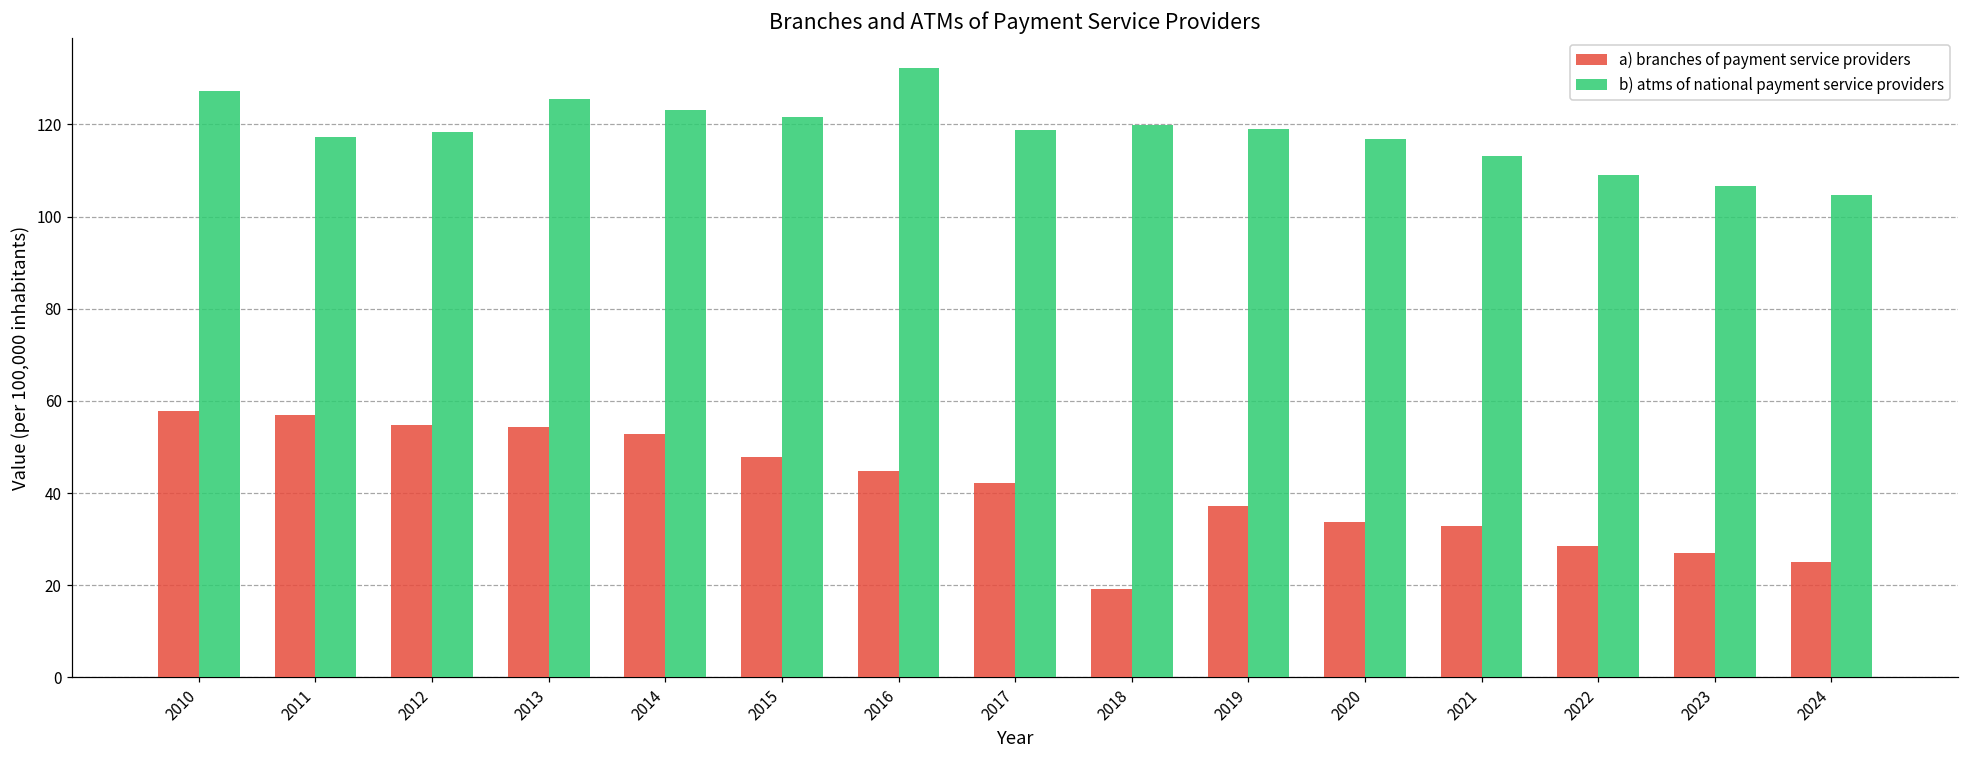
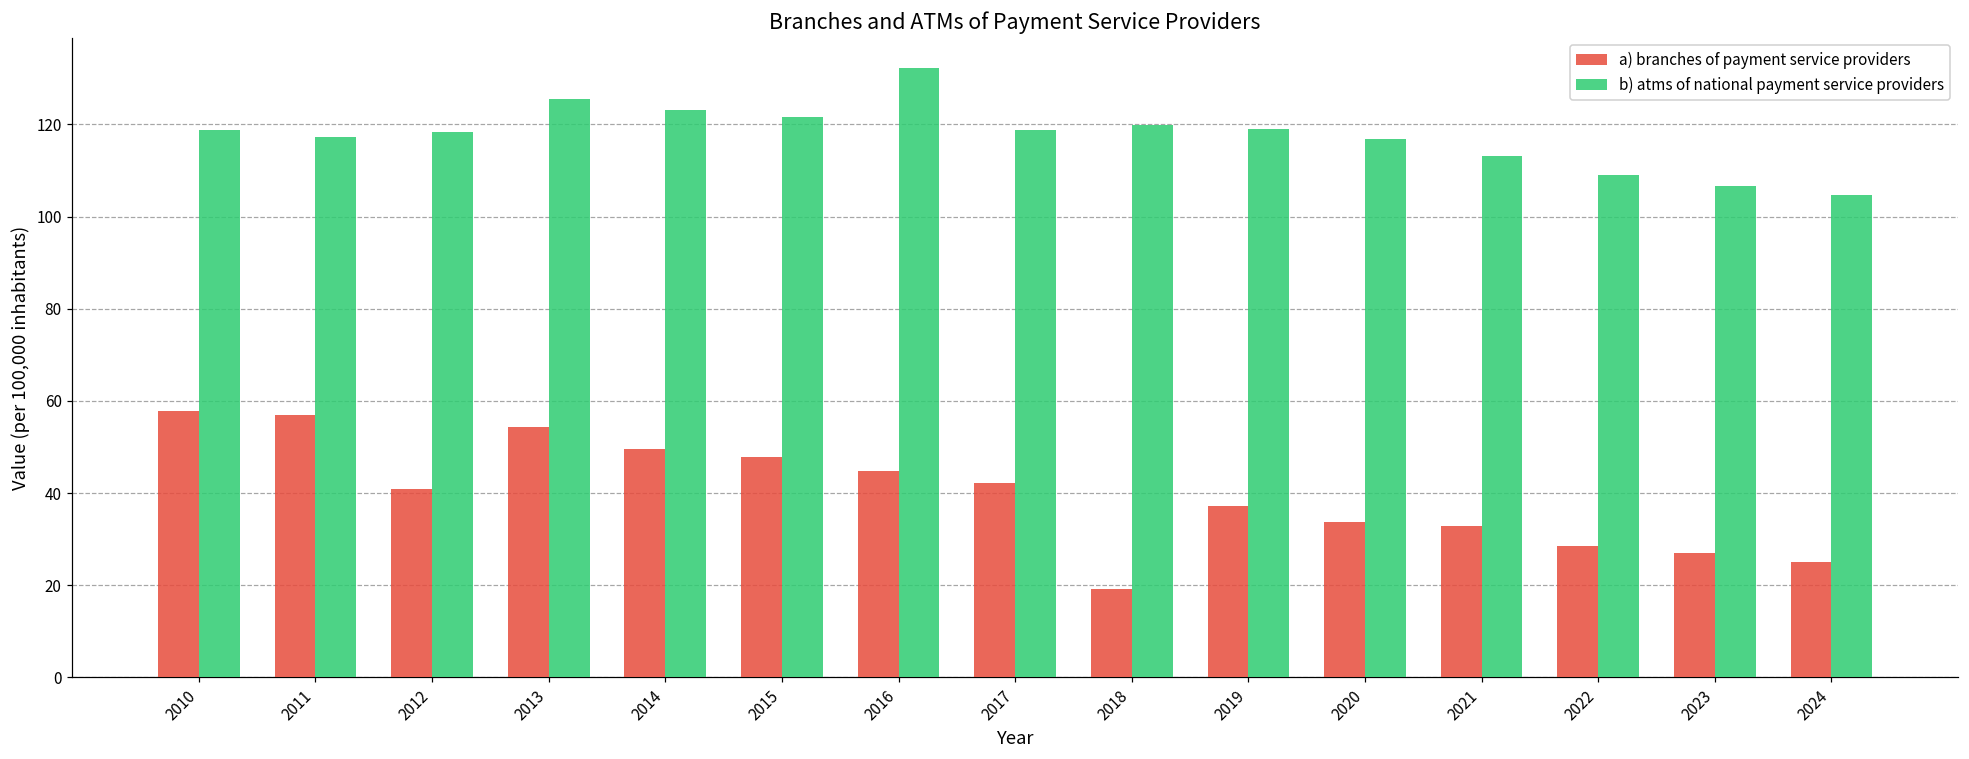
b) atms of national payment service providers, 2010: 127 -> 119
a) branches of payment service providers, 2012: 55 -> 41
a) branches of payment service providers, 2014: 53 -> 50
